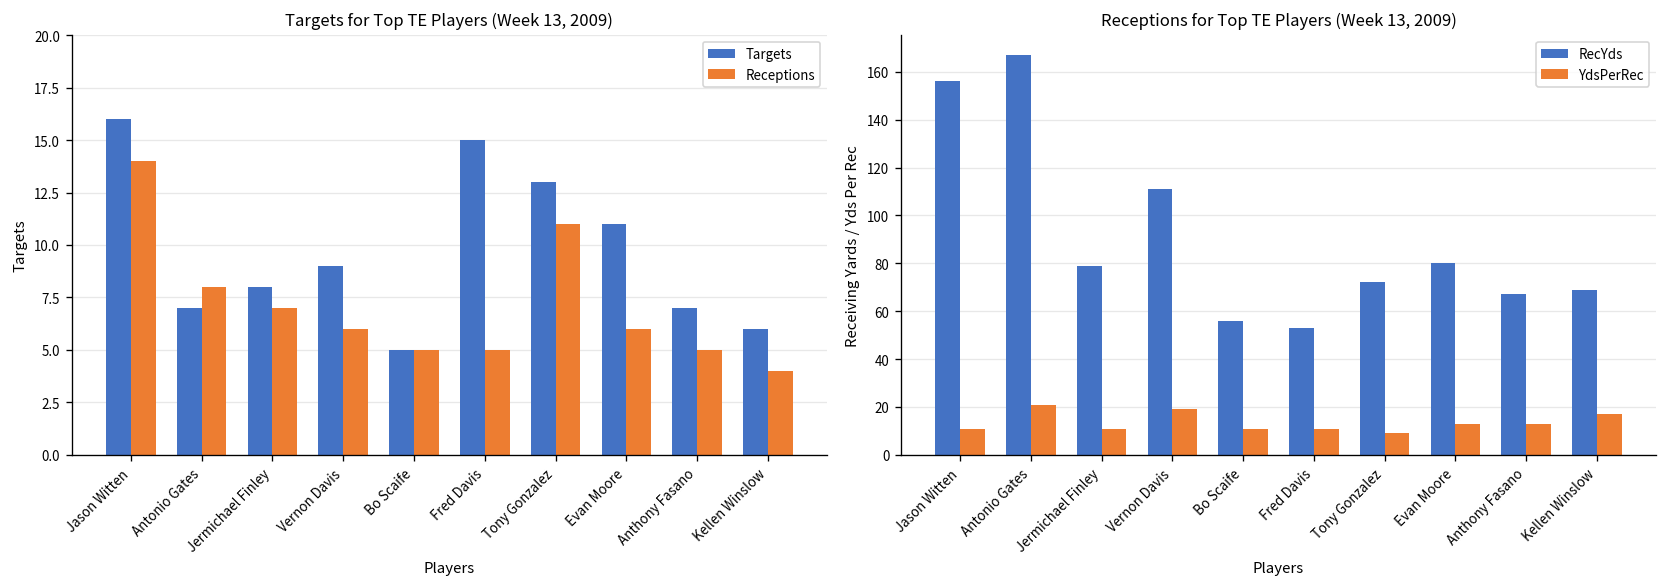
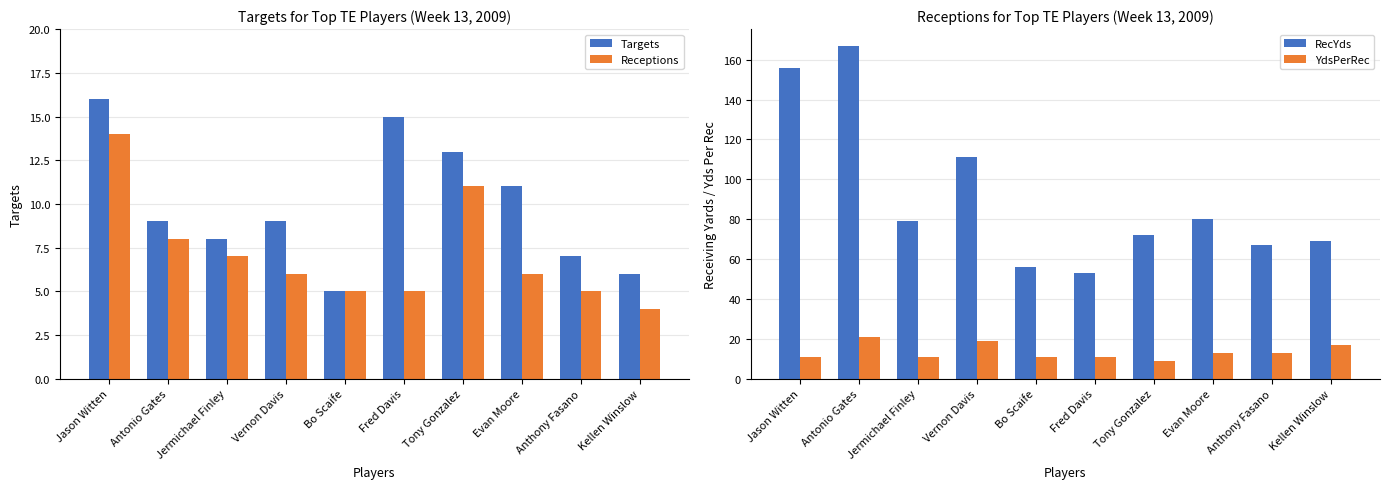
Targets for Top TE Players (Week 13, 2009), Targets, Antonio Gates: 7 -> 9
